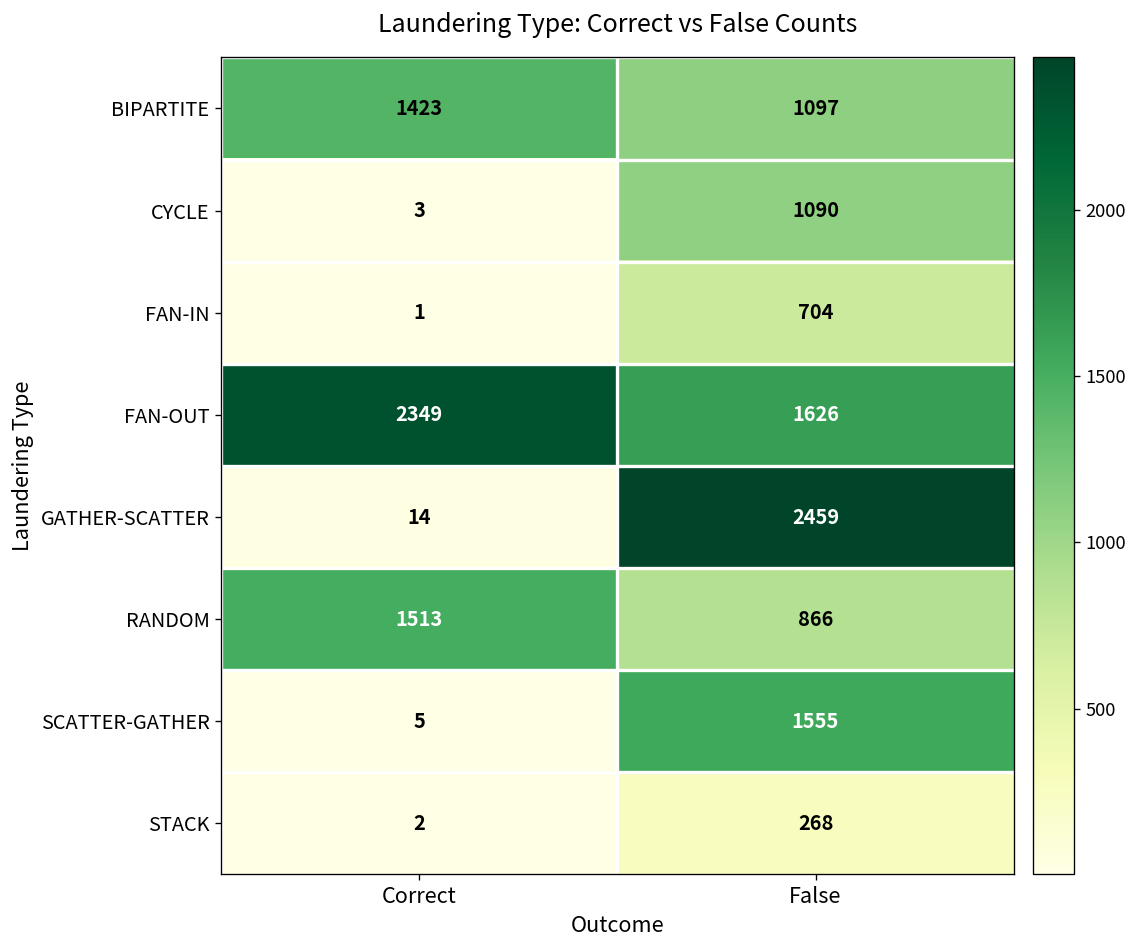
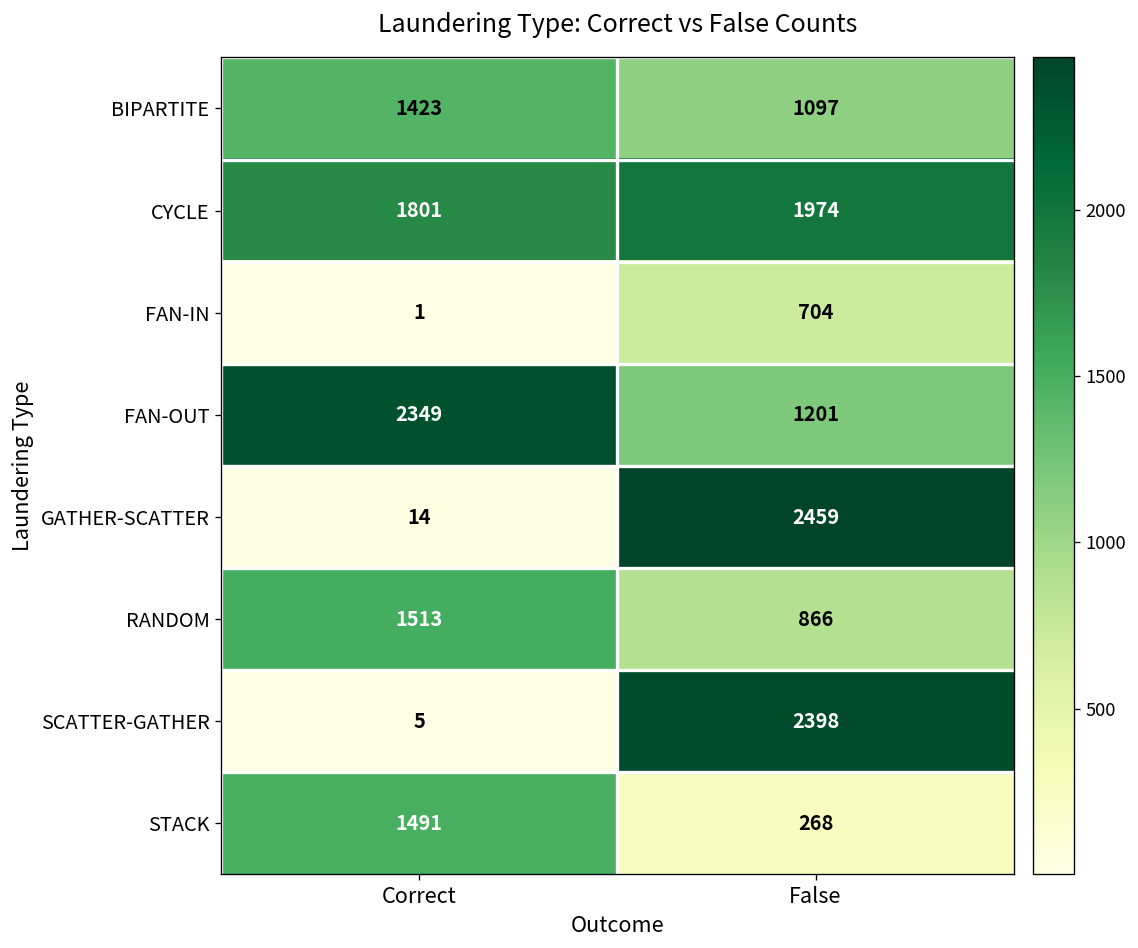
CYCLE, Correct: 3 -> 1801
CYCLE, False: 1090 -> 1974
FAN-OUT, False: 1626 -> 1201
SCATTER-GATHER, False: 1555 -> 2398
STACK, Correct: 2 -> 1491
